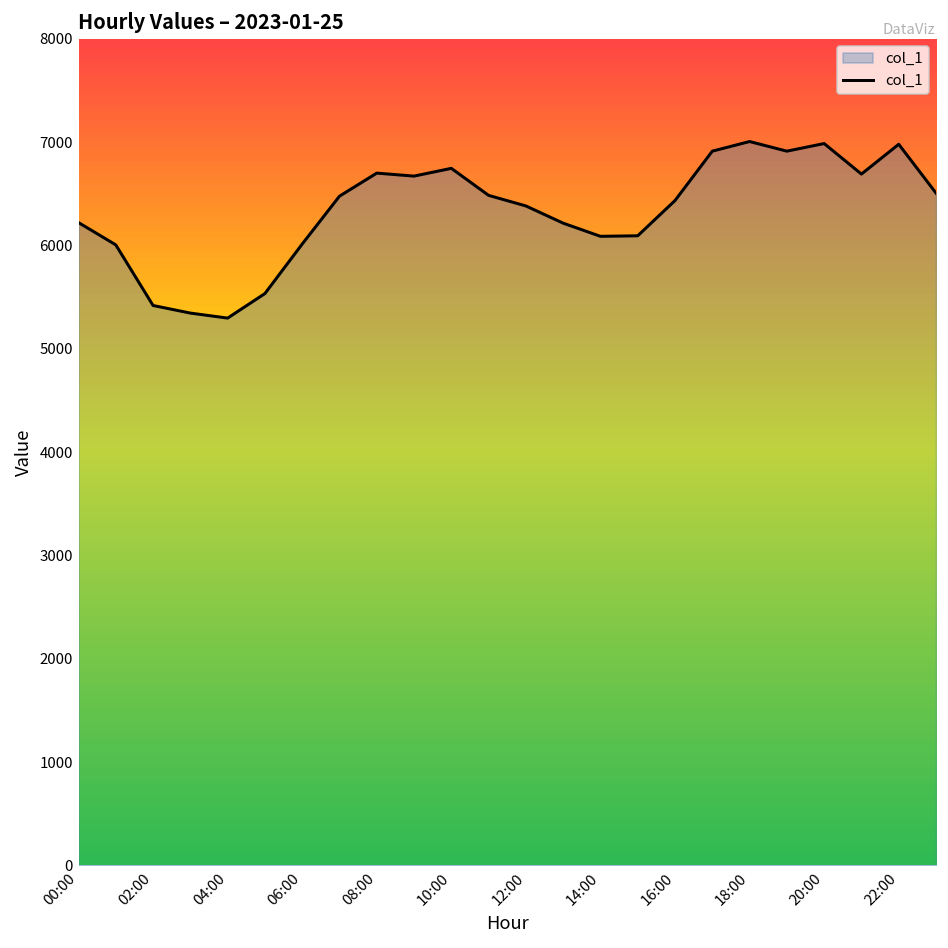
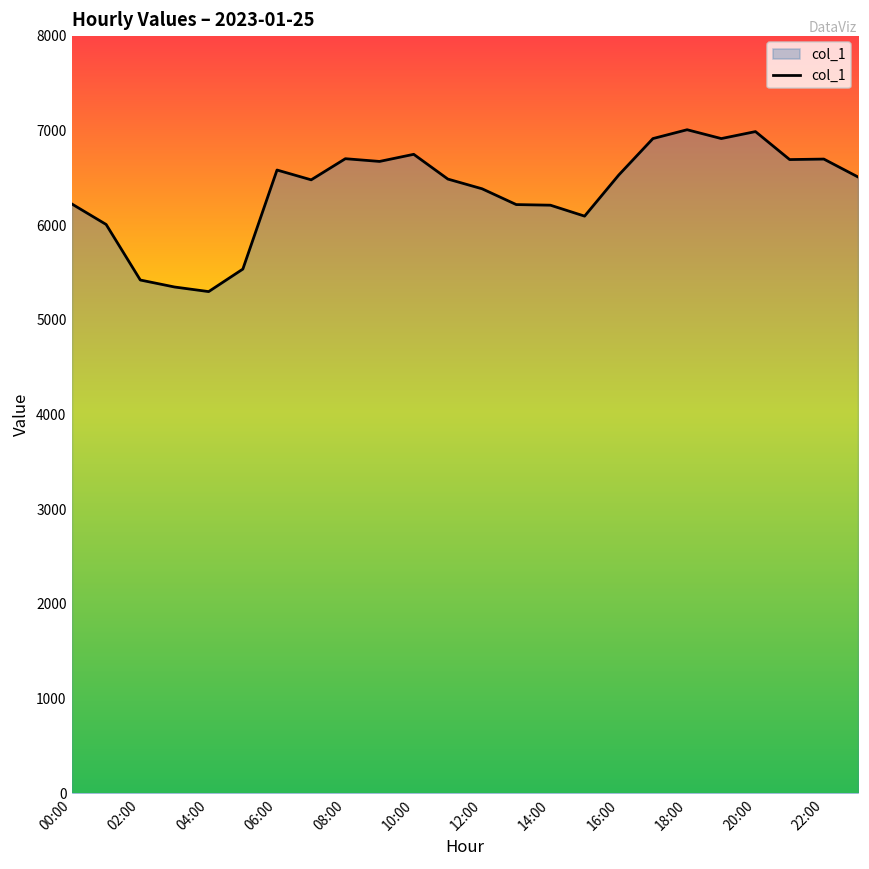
06:00: 6000 -> 6600
14:00: 6100 -> 6200
16:00: 6400 -> 6500
22:00: 7000 -> 6700
